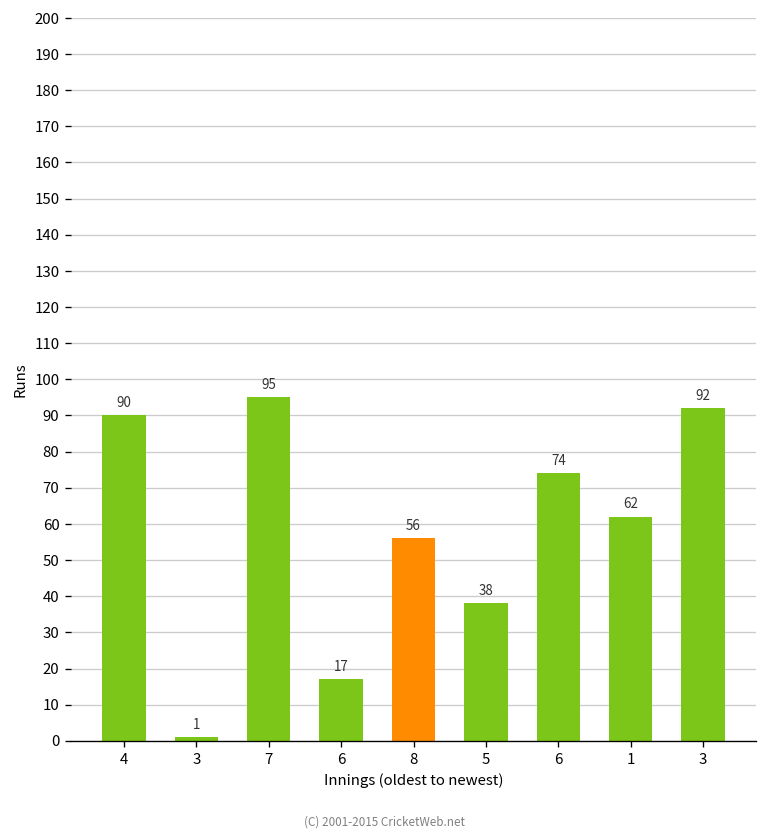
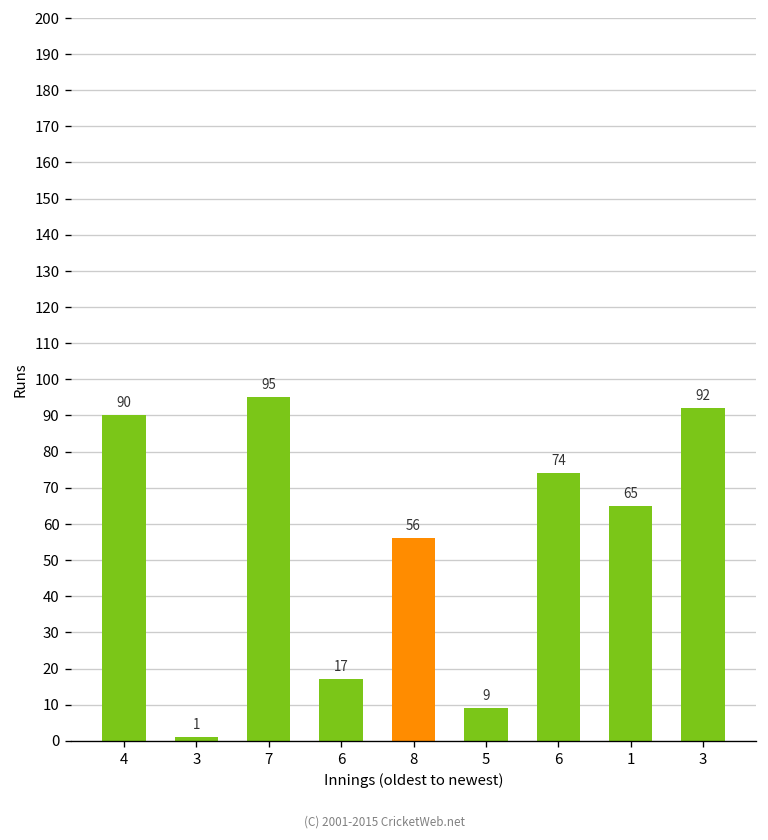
5: 38 -> 9
1: 62 -> 65
